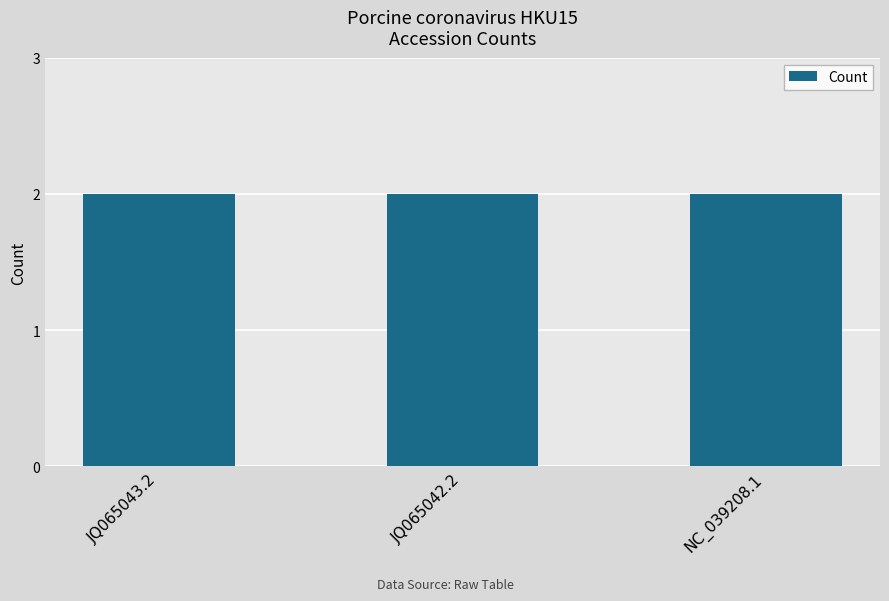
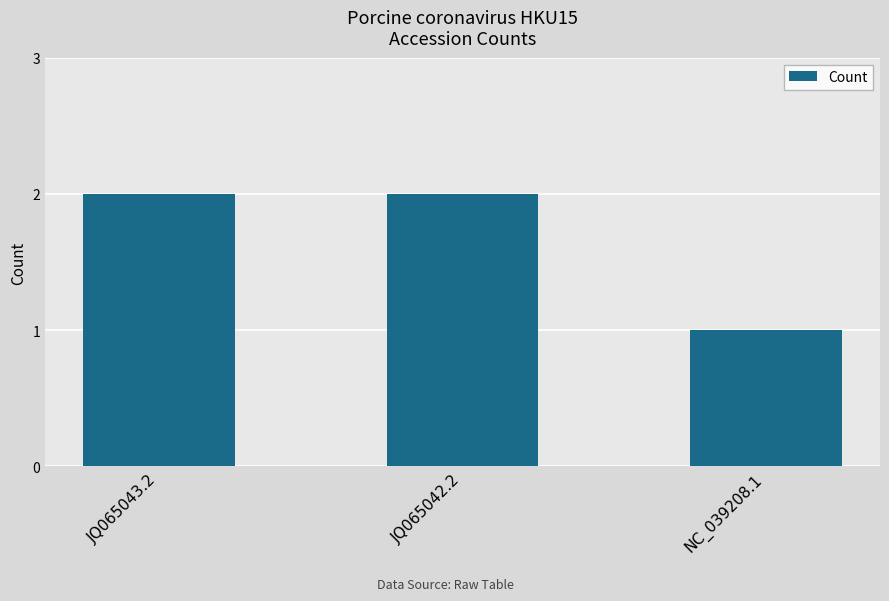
NC_039208.1: 2 -> 1
